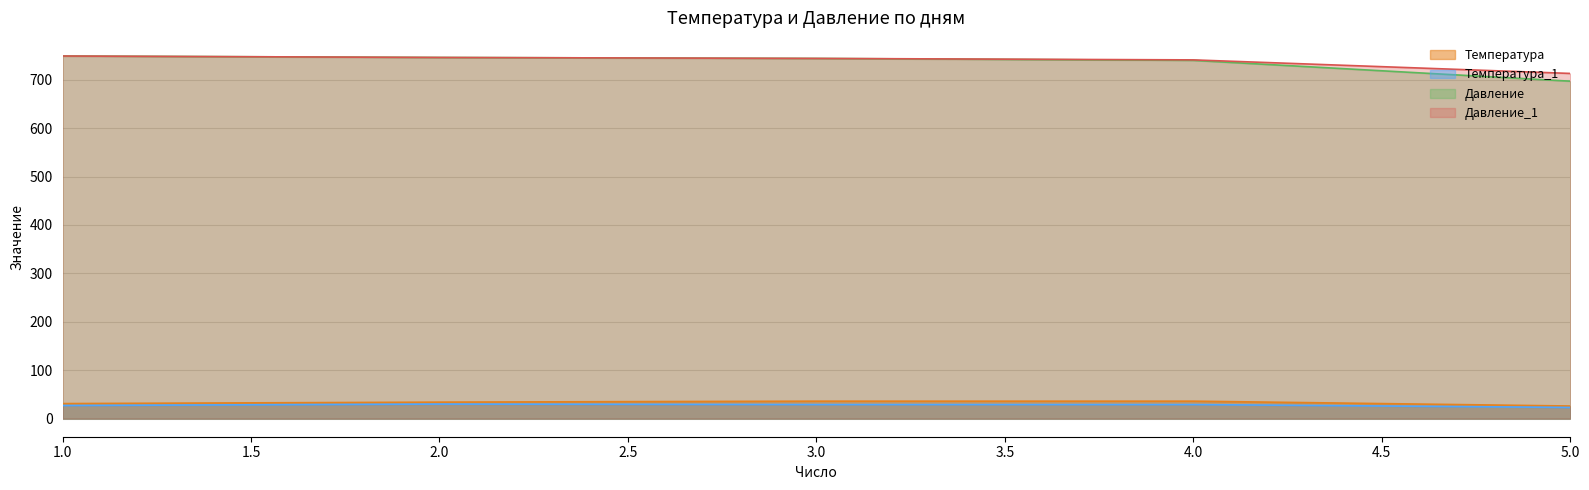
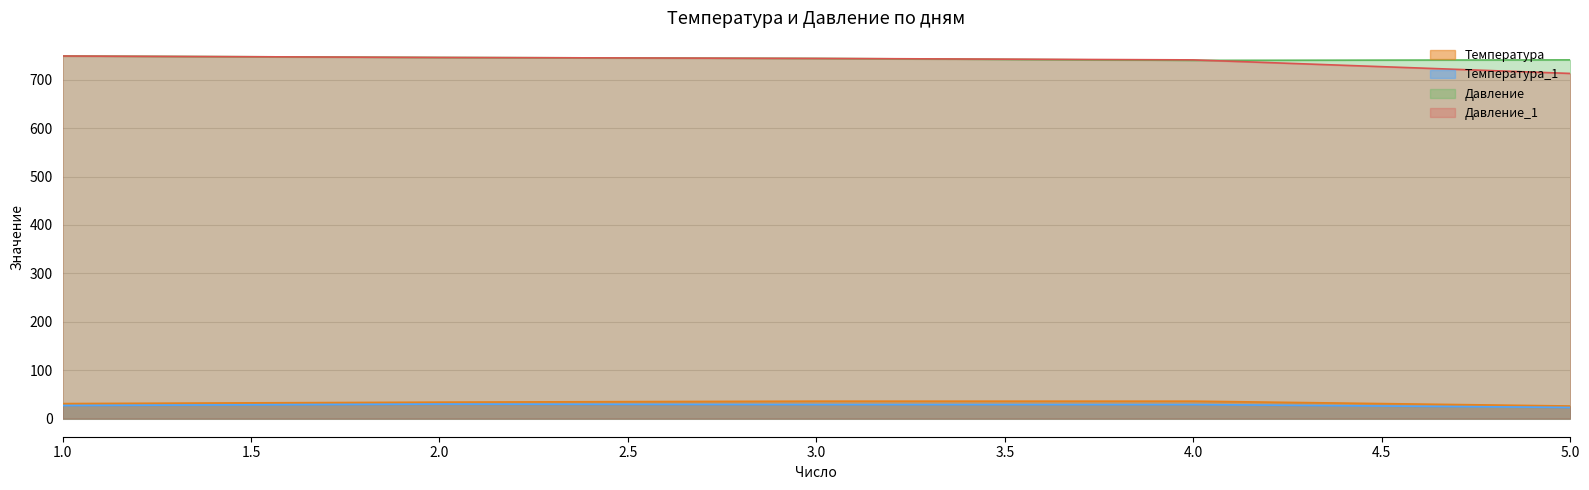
Давление, 5.0: 700 -> 740
